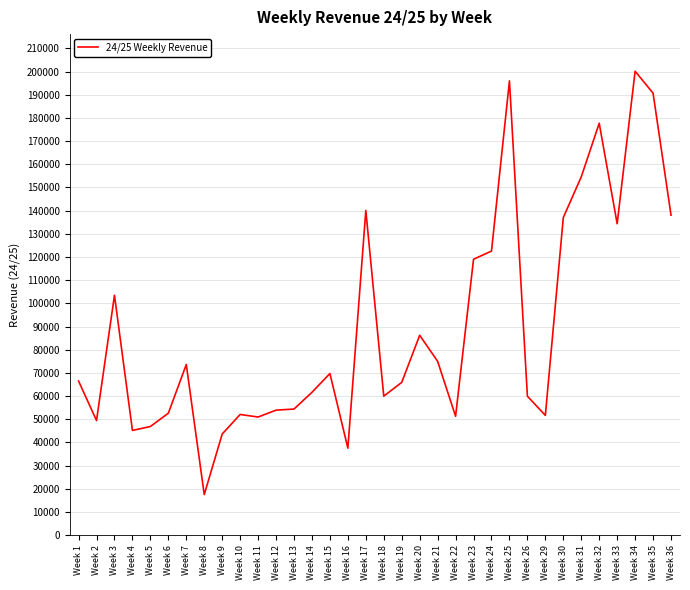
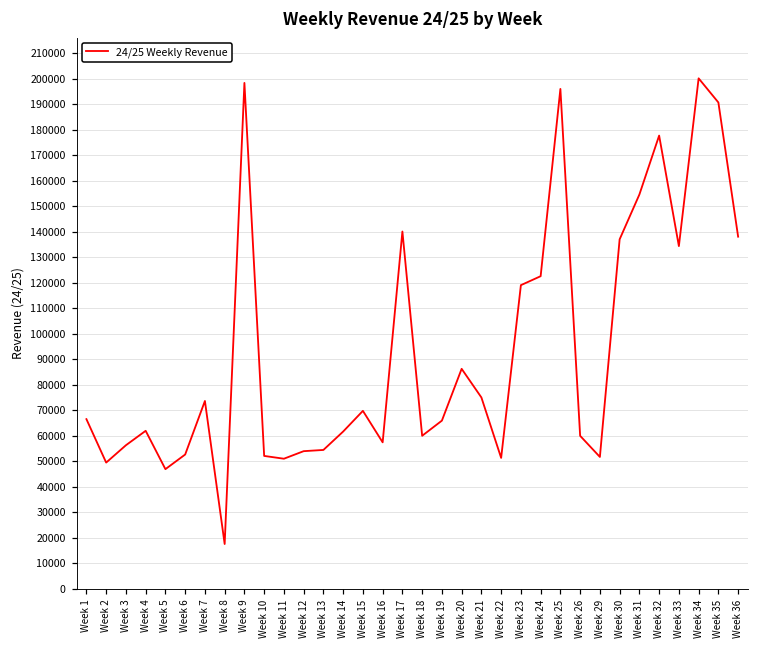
Week 3: 103000 -> 56000
Week 4: 45000 -> 62000
Week 9: 44000 -> 198000
Week 16: 38000 -> 57000
